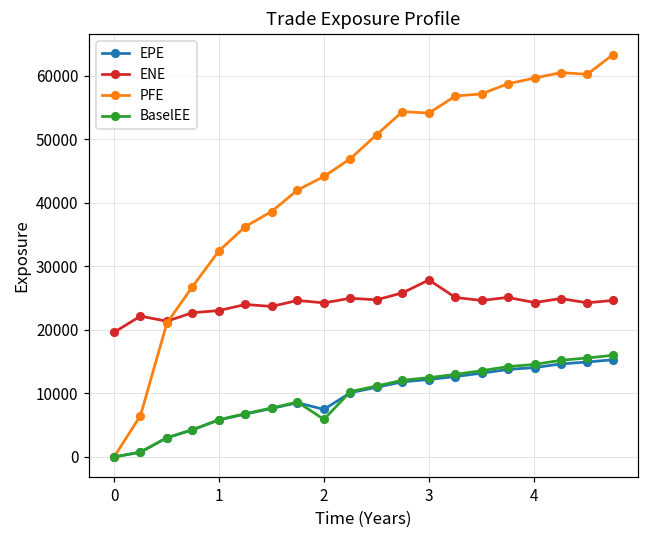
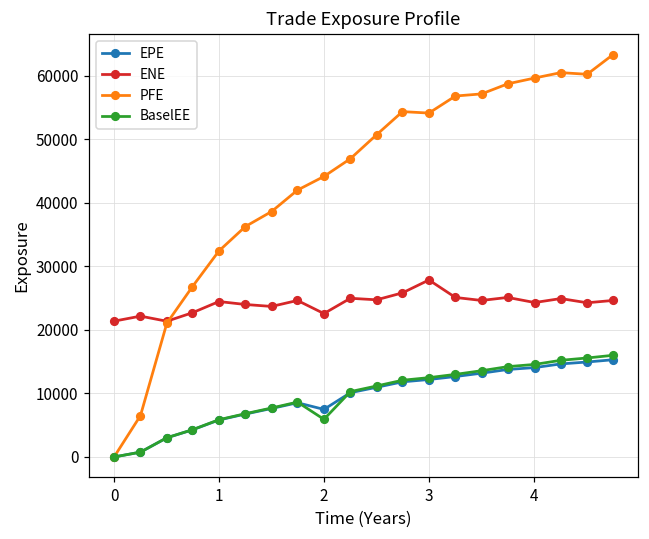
ENE, 0: 20000 -> 21000
ENE, 1: 23000 -> 24000
ENE, 2: 24000 -> 23000
